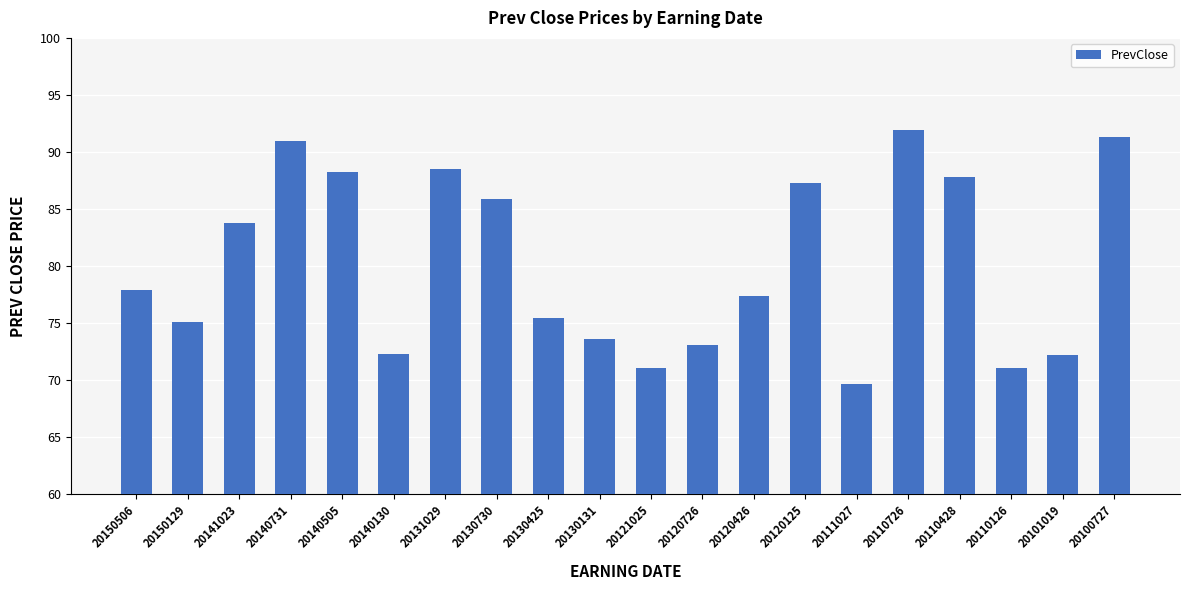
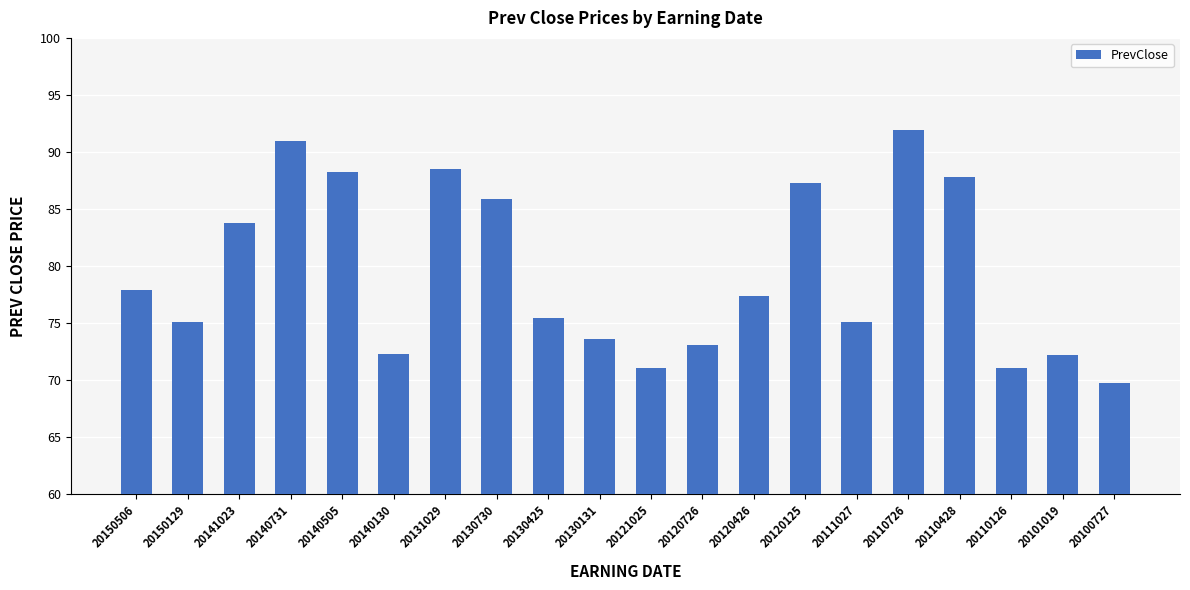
20111027: 69.6 -> 75.1
20100727: 91.3 -> 69.7
